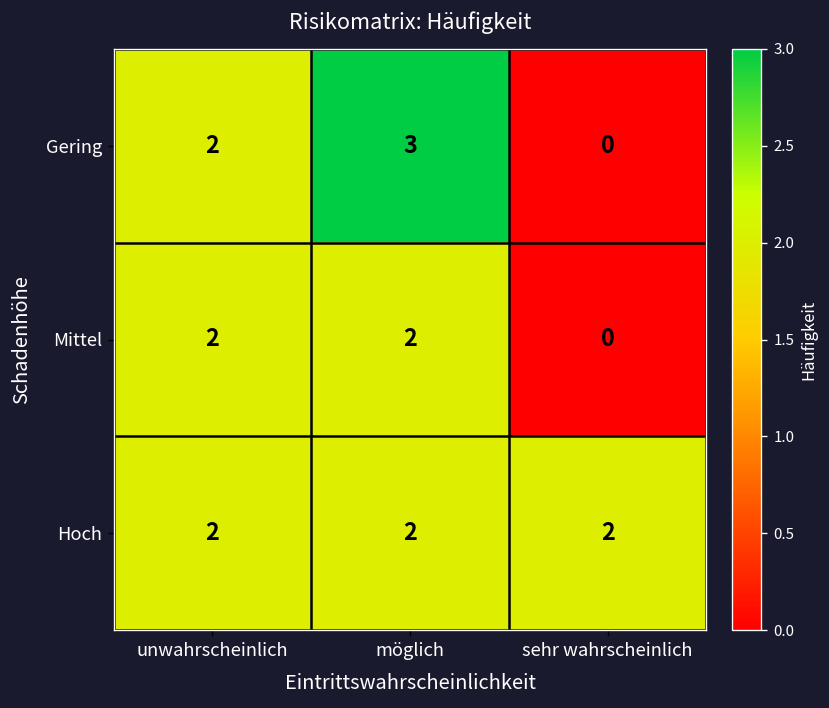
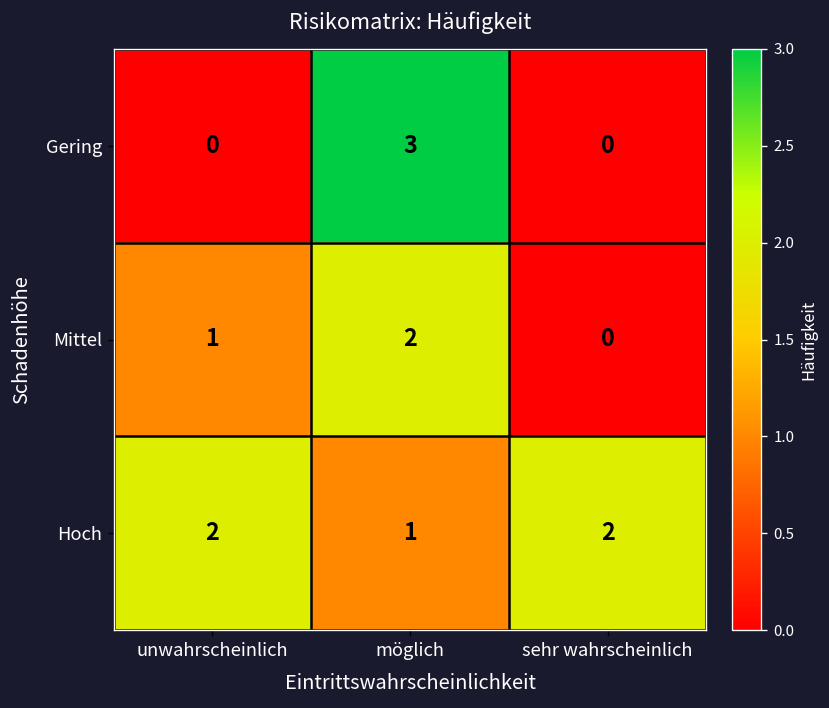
Gering, unwahrscheinlich: 2 -> 0
Mittel, unwahrscheinlich: 2 -> 1
Hoch, möglich: 2 -> 1
